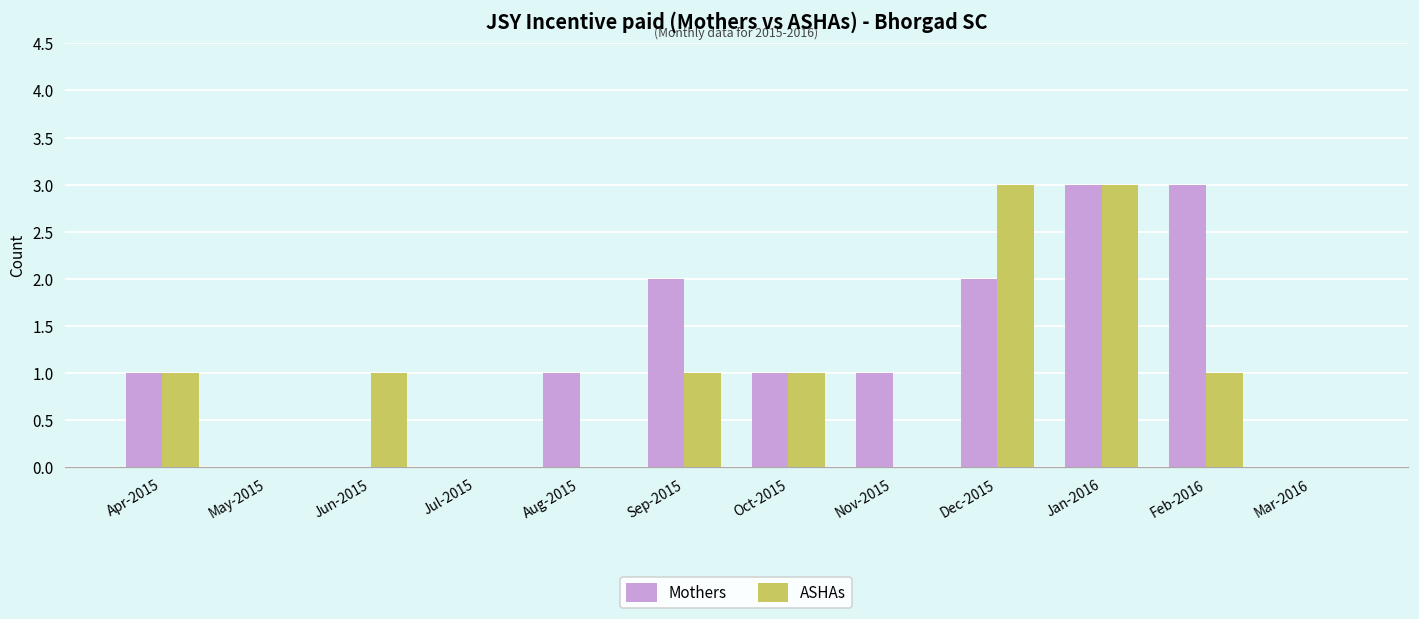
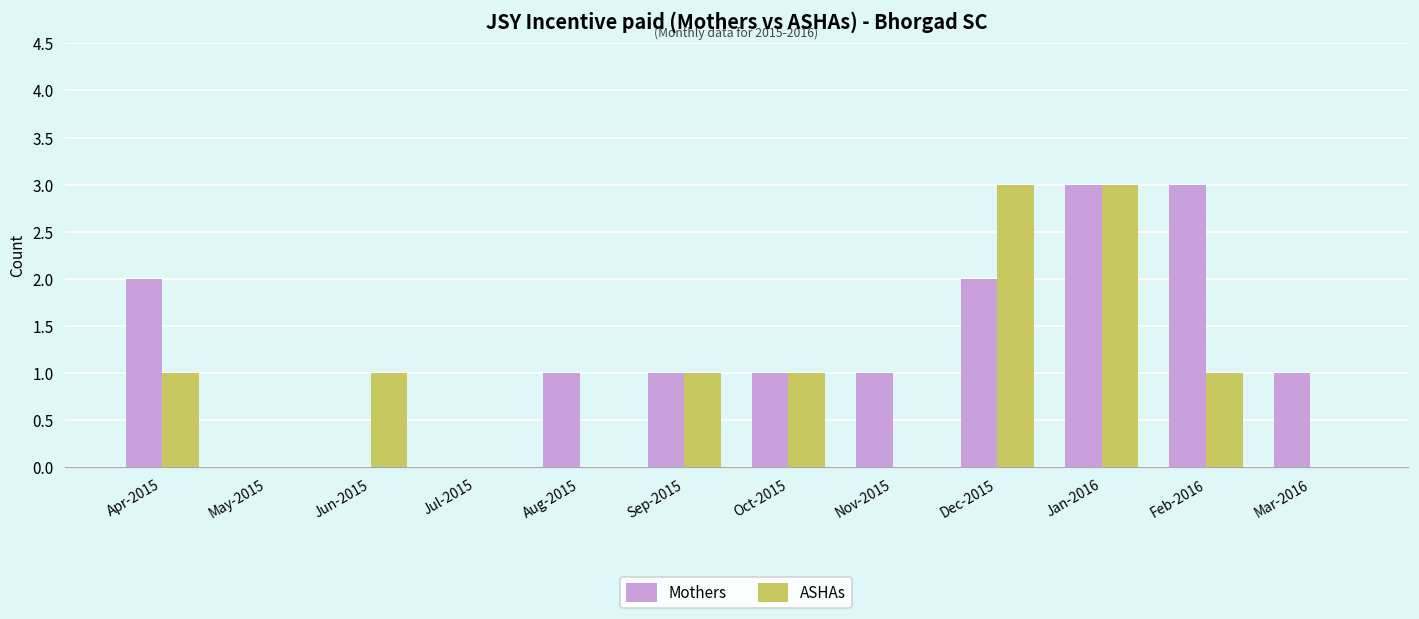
Mothers, Apr-2015: 1 -> 2
Mothers, Sep-2015: 2 -> 1
Mothers, Mar-2016: 0 -> 1
